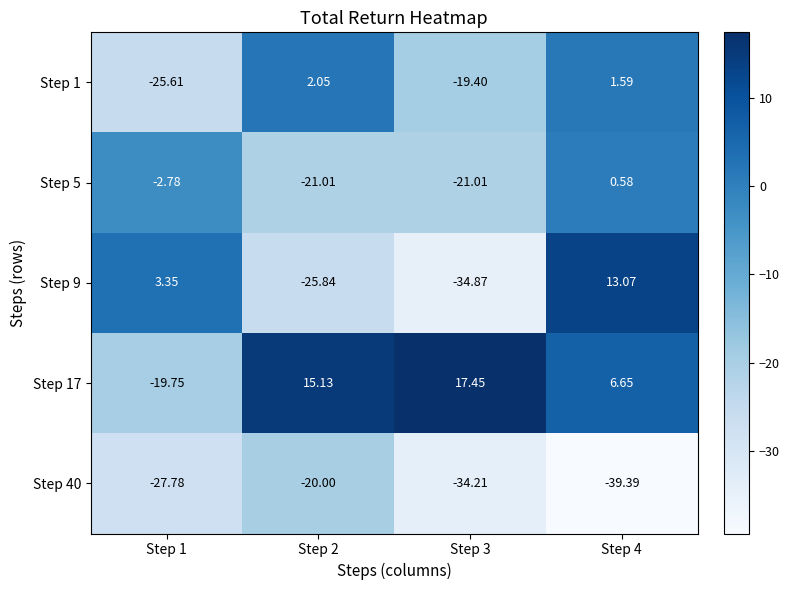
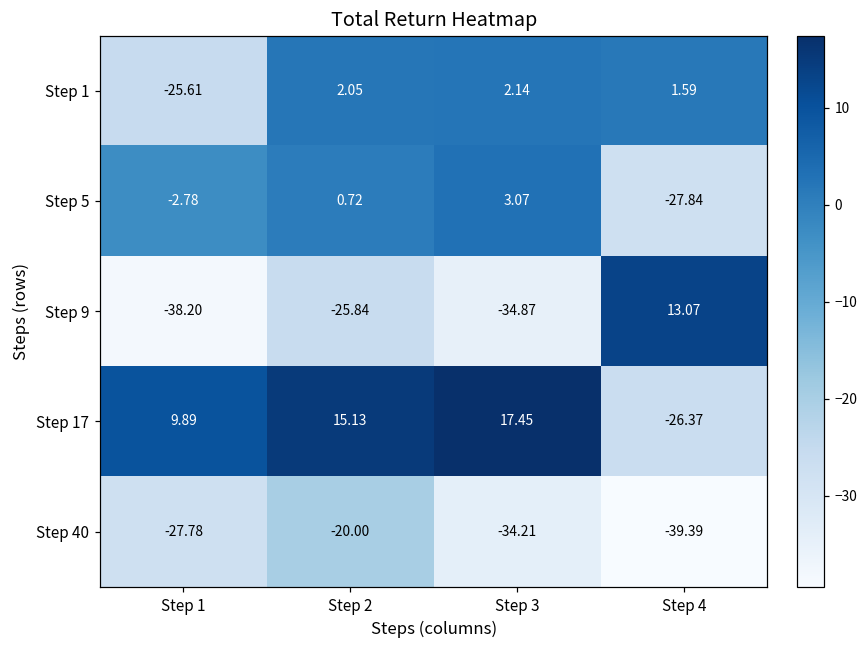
Step 1, Step 3: -19.40 -> 2.14
Step 5, Step 2: -21.01 -> 0.72
Step 5, Step 3: -21.01 -> 3.07
Step 5, Step 4: 0.58 -> -27.84
Step 9, Step 1: 3.35 -> -38.20
Step 17, Step 1: -19.75 -> 9.89
Step 17, Step 4: 6.65 -> -26.37
